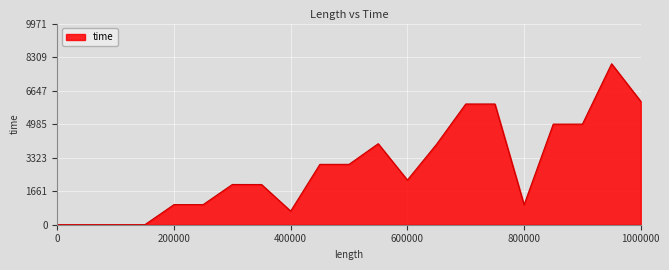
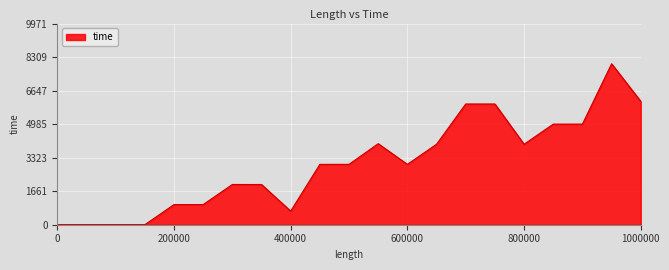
600000: 2200 -> 3000
800000: 1000 -> 4000
